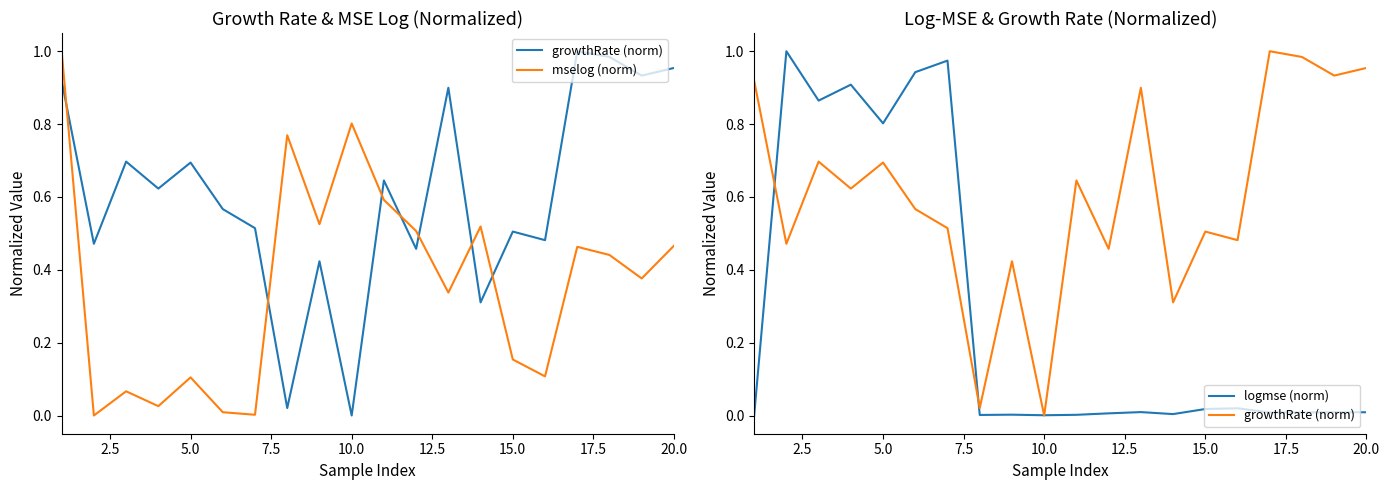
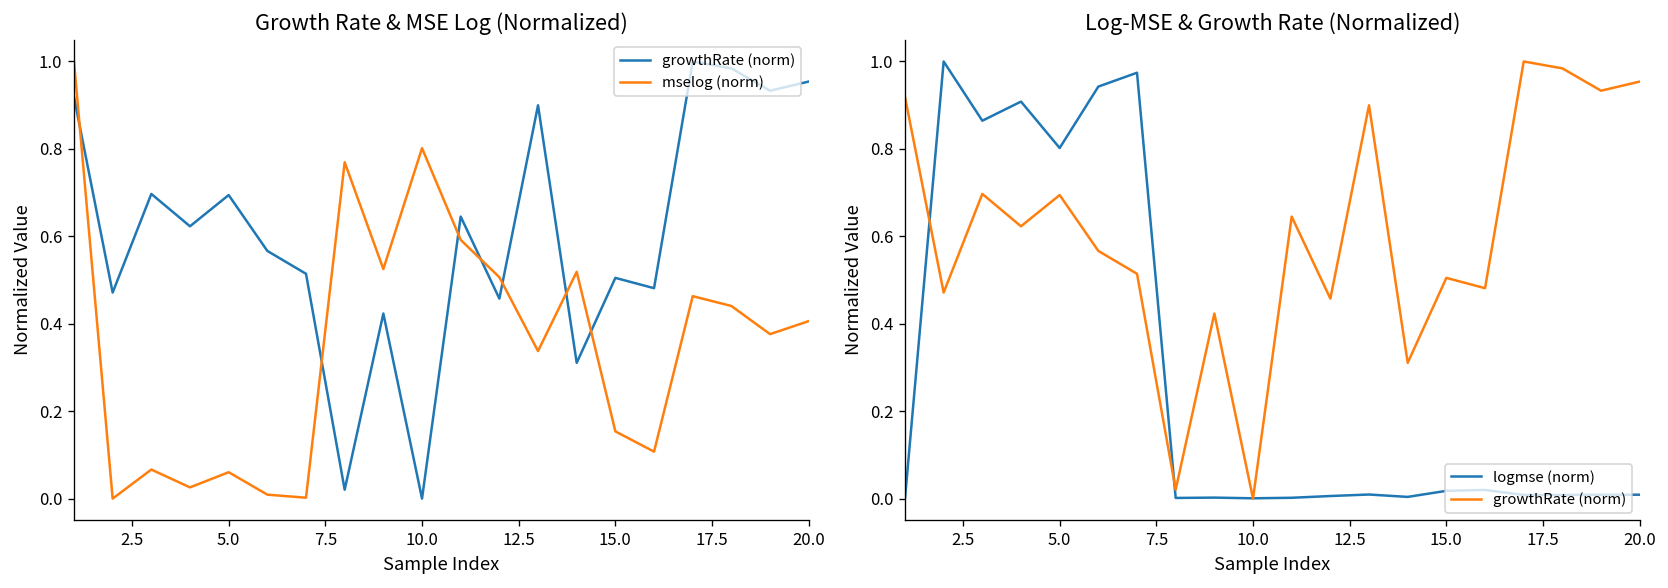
Growth Rate & MSE Log (Normalized), mselog (norm), 5.0: 0.10 -> 0.06
Growth Rate & MSE Log (Normalized), mselog (norm), 20.0: 0.47 -> 0.41
